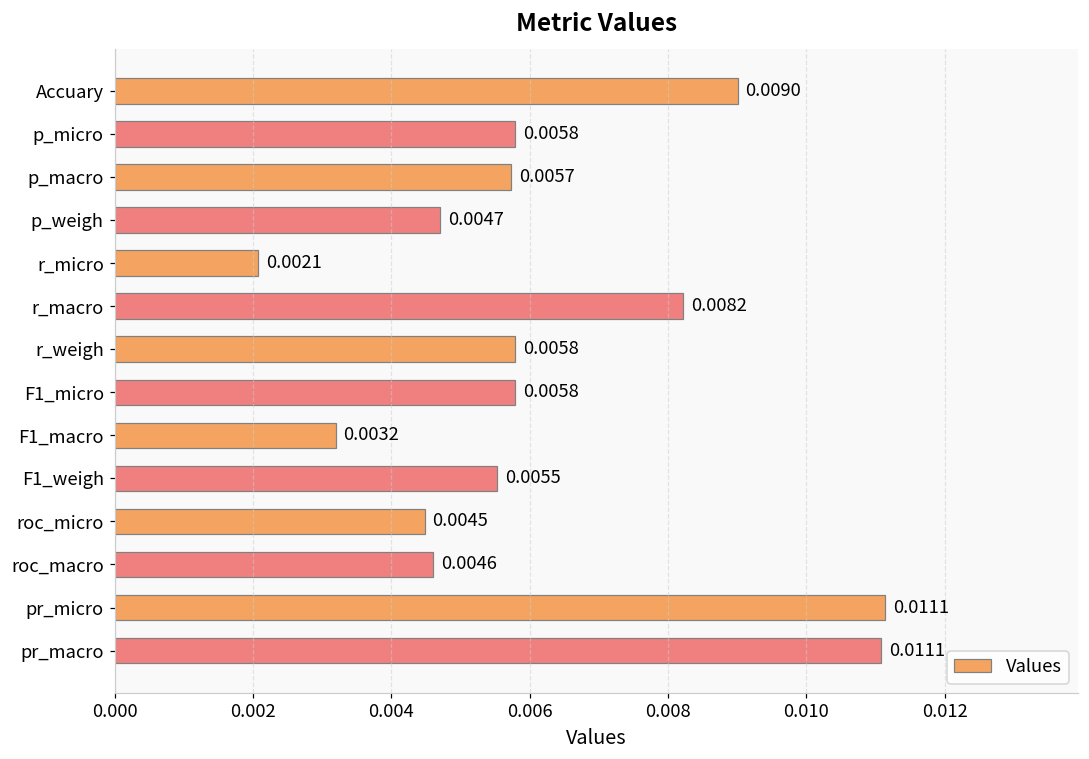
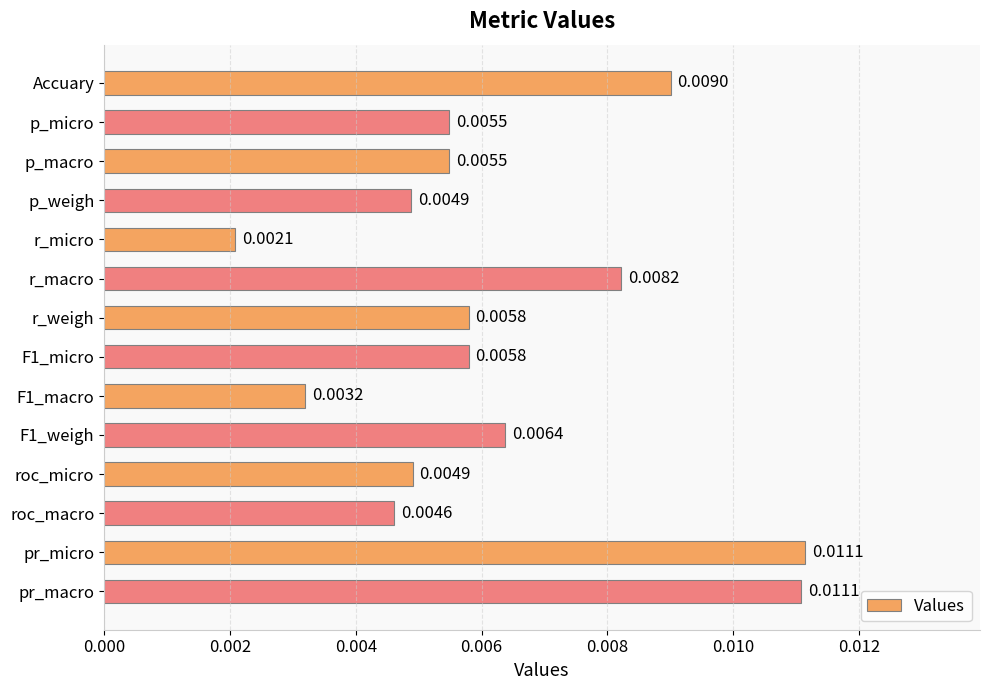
p_micro: 0.0058 -> 0.0055
p_macro: 0.0057 -> 0.0055
p_weigh: 0.0047 -> 0.0049
F1_weigh: 0.0055 -> 0.0064
roc_micro: 0.0045 -> 0.0049
